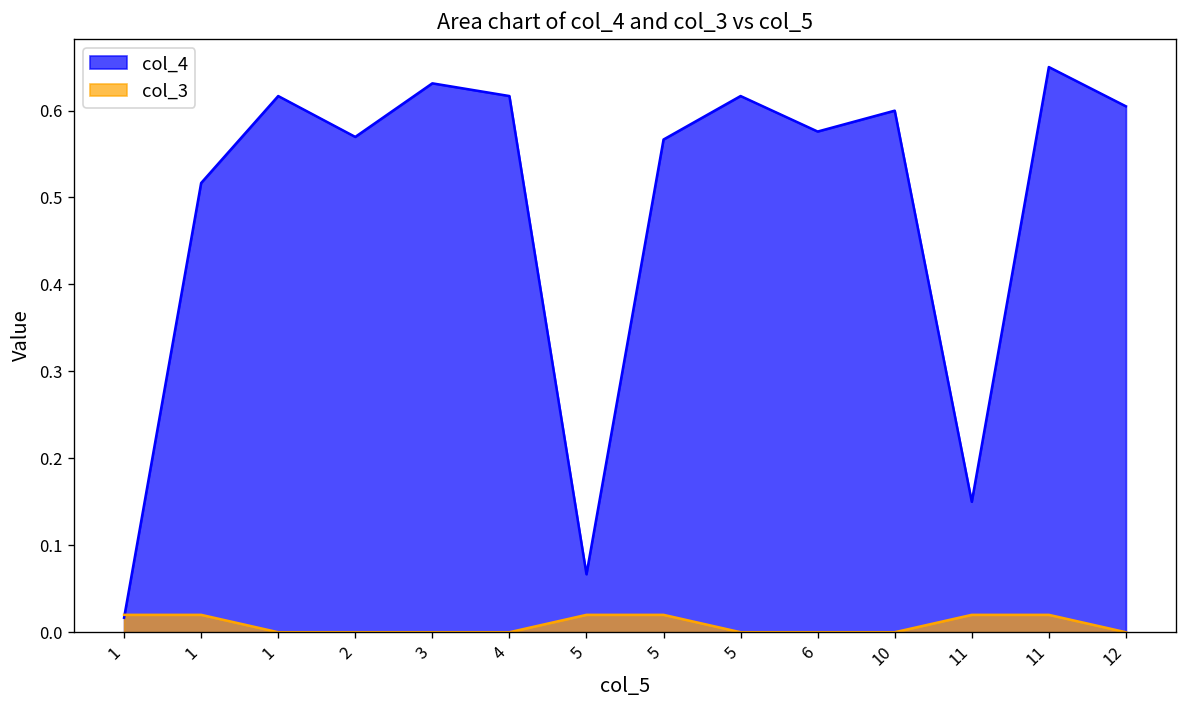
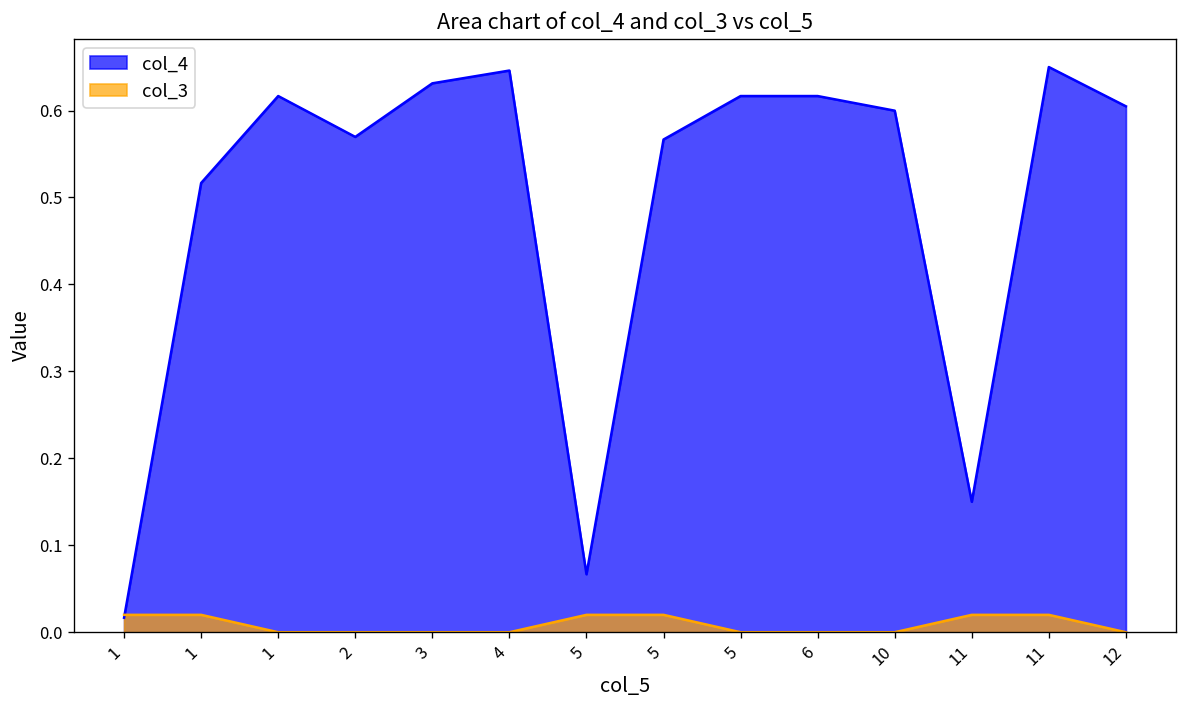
col_4, 4: 0.62 -> 0.65
col_4, 6: 0.58 -> 0.62
